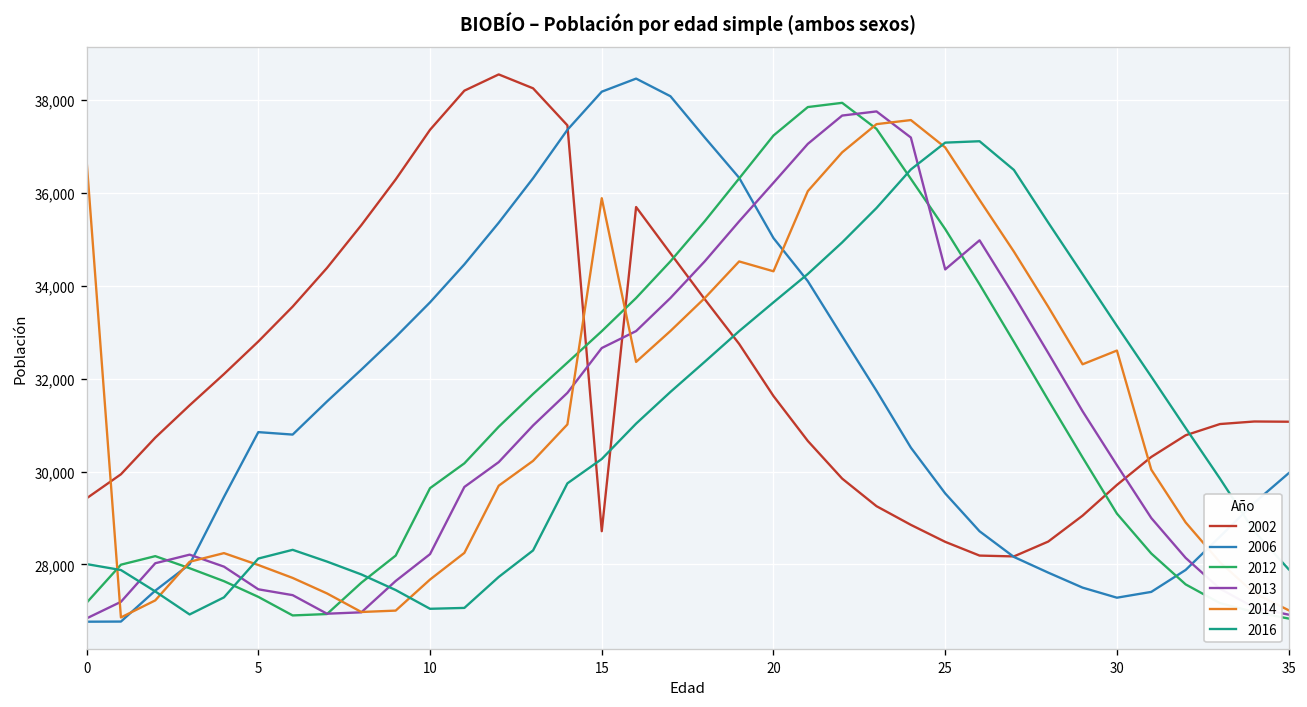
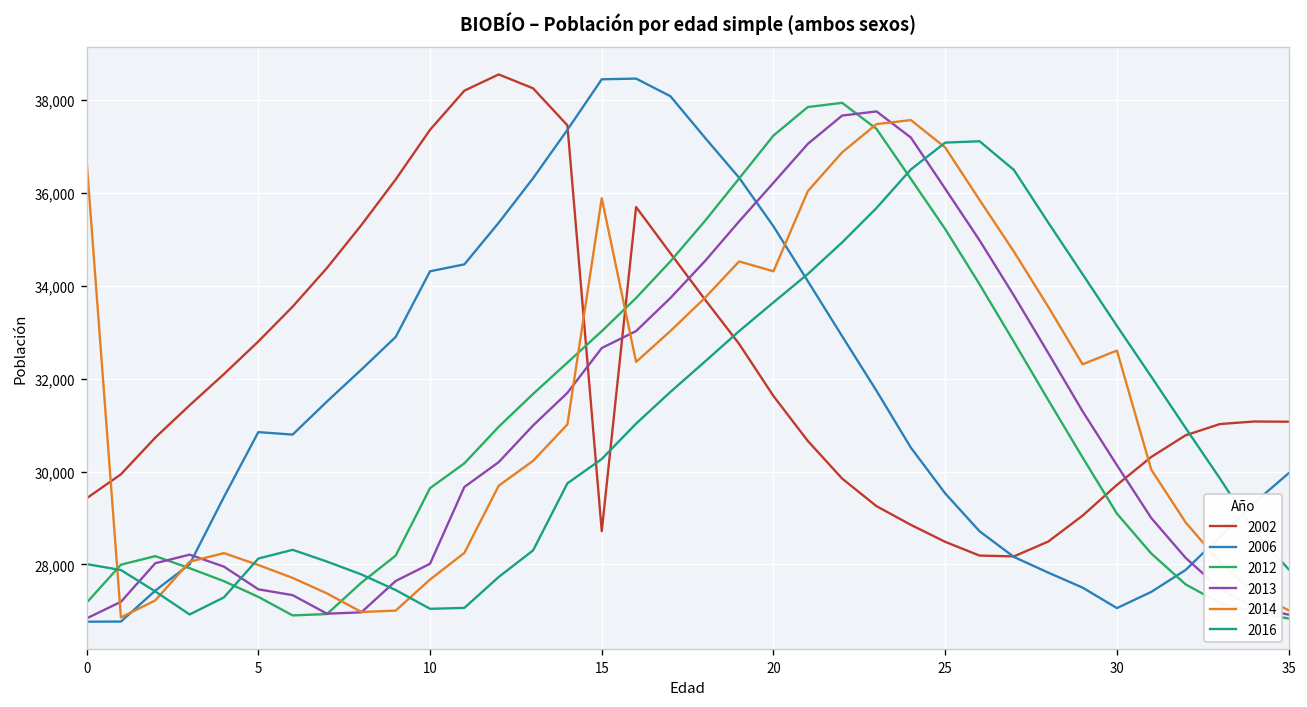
2006, 10: 33,600 -> 34,300
2013, 10: 28,200 -> 28,000
2006, 15: 38,200 -> 38,400
2006, 20: 35,000 -> 35,300
2013, 25: 34,400 -> 36,100
2006, 30: 27,300 -> 27,100
